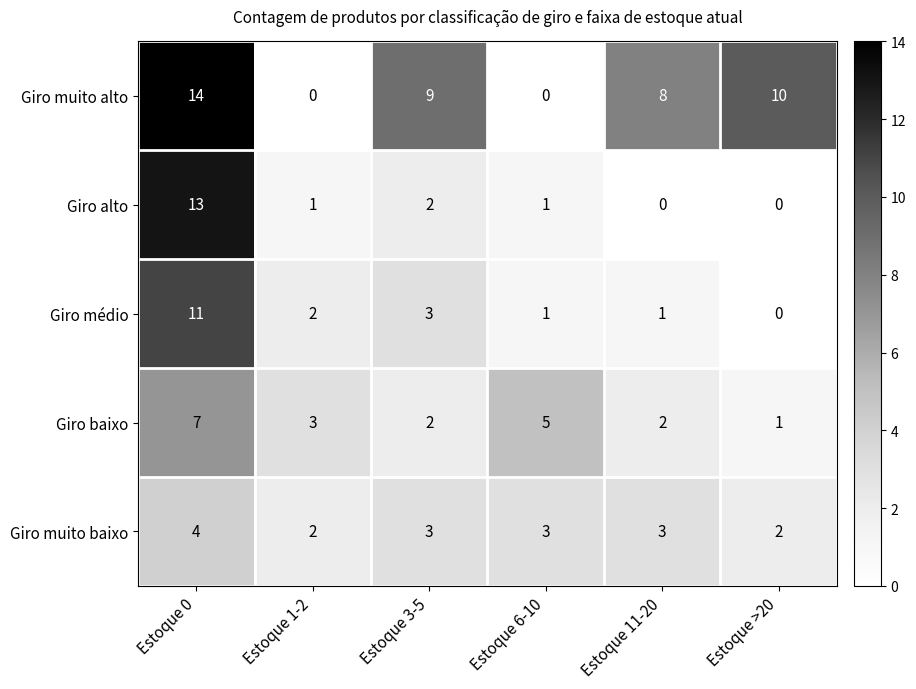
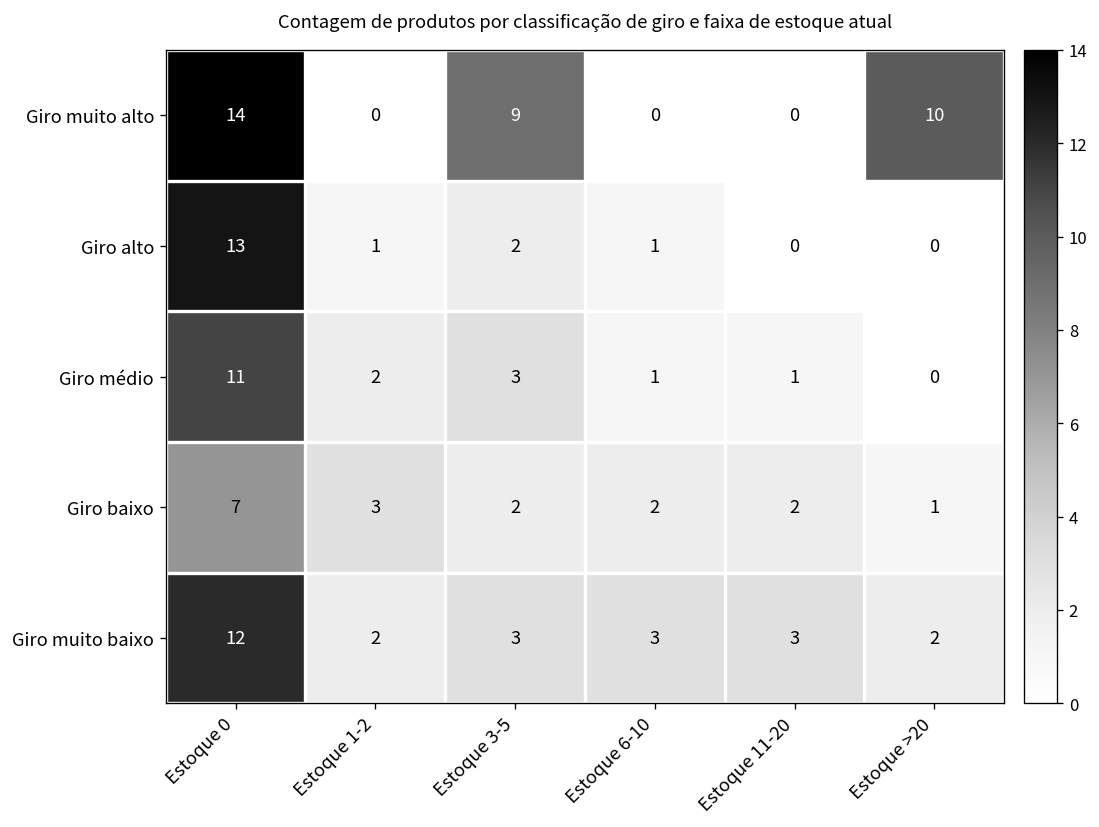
Giro muito alto, Estoque 11-20: 8 -> 0
Giro baixo, Estoque 6-10: 5 -> 2
Giro muito baixo, Estoque 0: 4 -> 12
